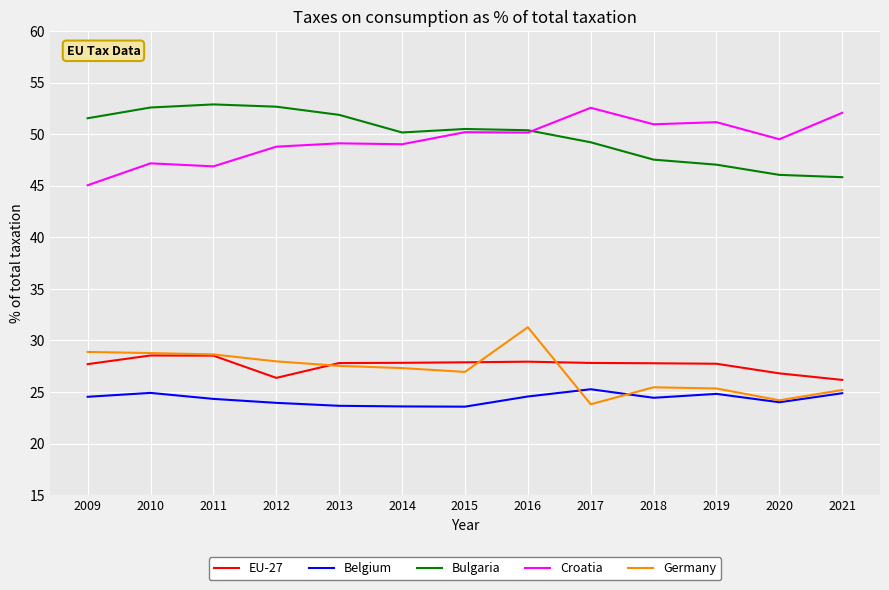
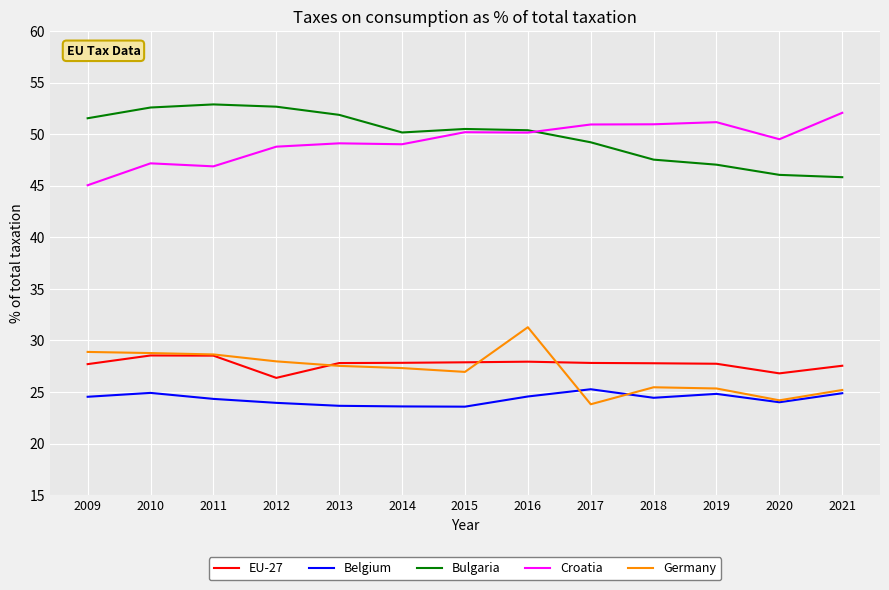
Croatia, 2017: 52.6 -> 50.9
EU-27, 2021: 26.2 -> 27.5
